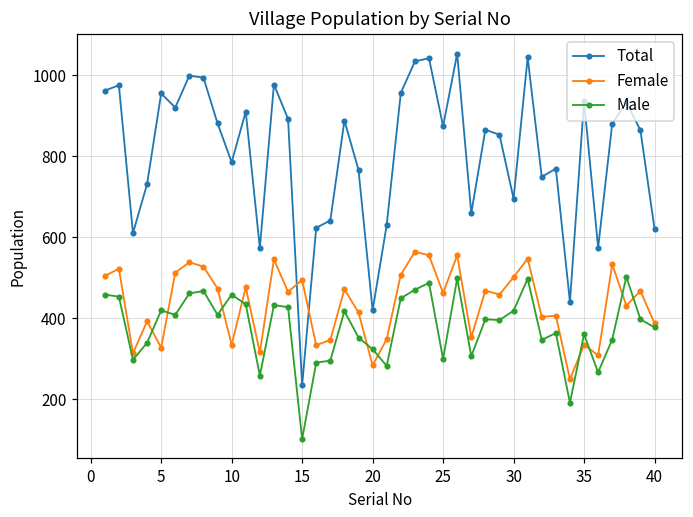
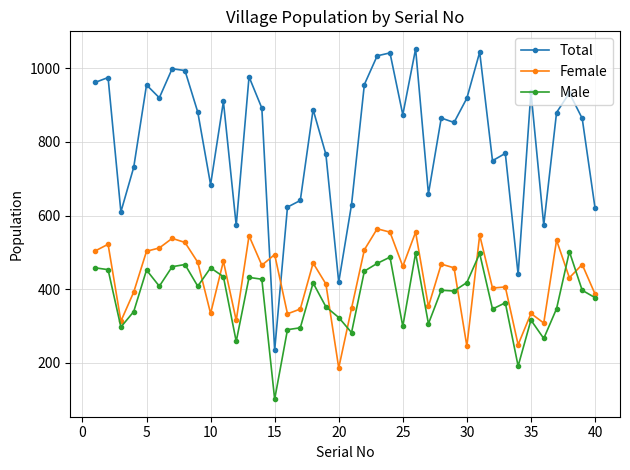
Female, 5: 330 -> 500
Male, 5: 420 -> 450
Total, 10: 790 -> 680
Female, 20: 280 -> 190
Total, 30: 700 -> 920
Female, 30: 500 -> 250
Male, 35: 360 -> 320
